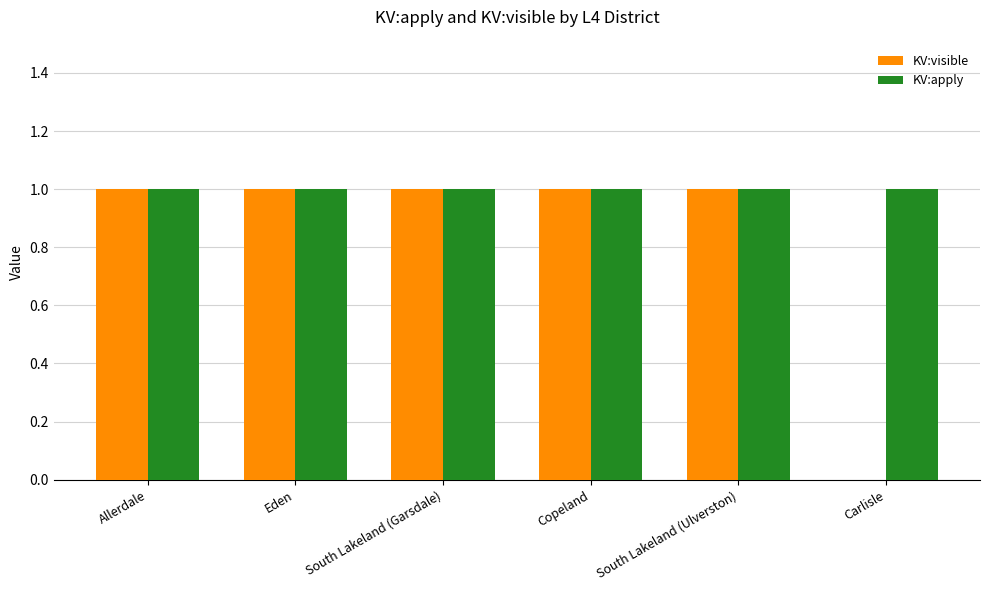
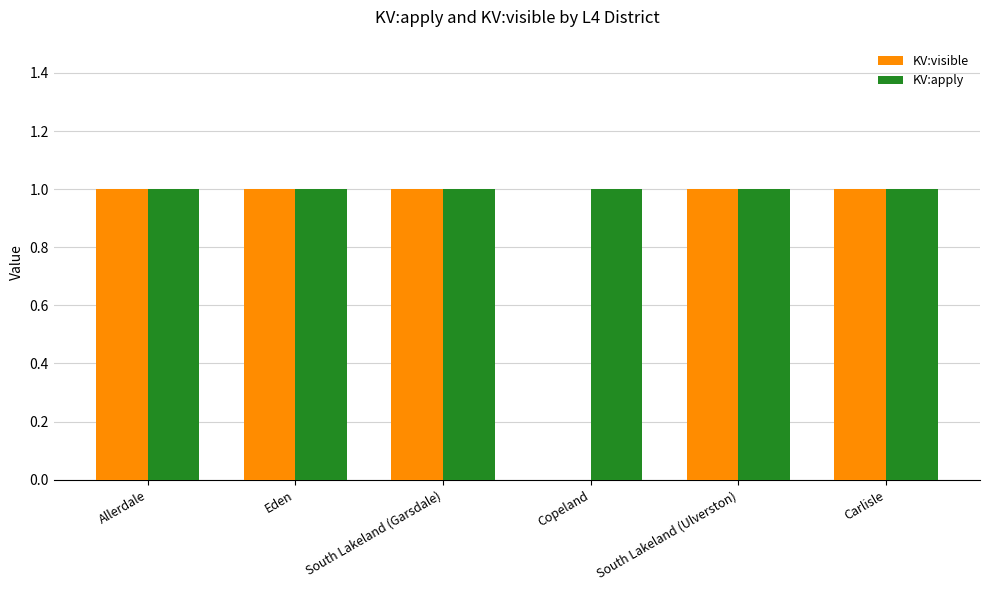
KV:visible, Copeland: 1 -> 0
KV:visible, Carlisle: 0 -> 1
